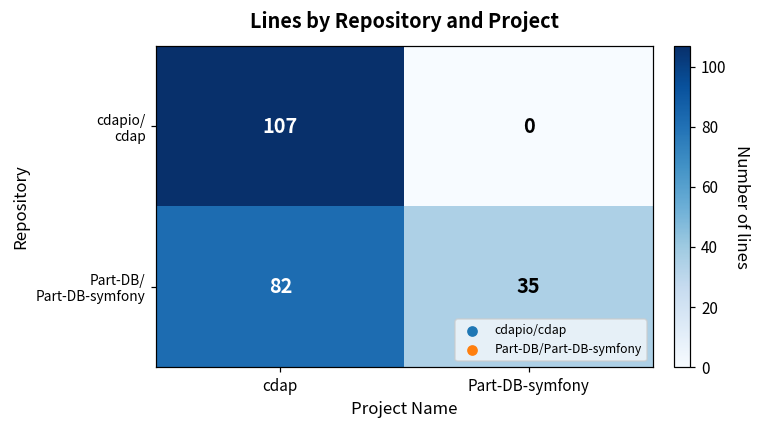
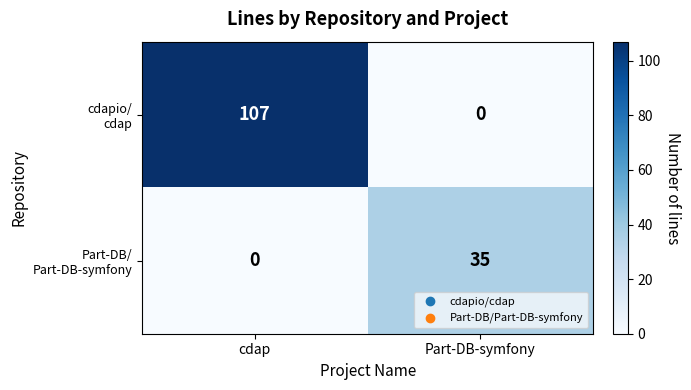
Part-DB/ Part-DB-symfony, cdap: 82 -> 0
